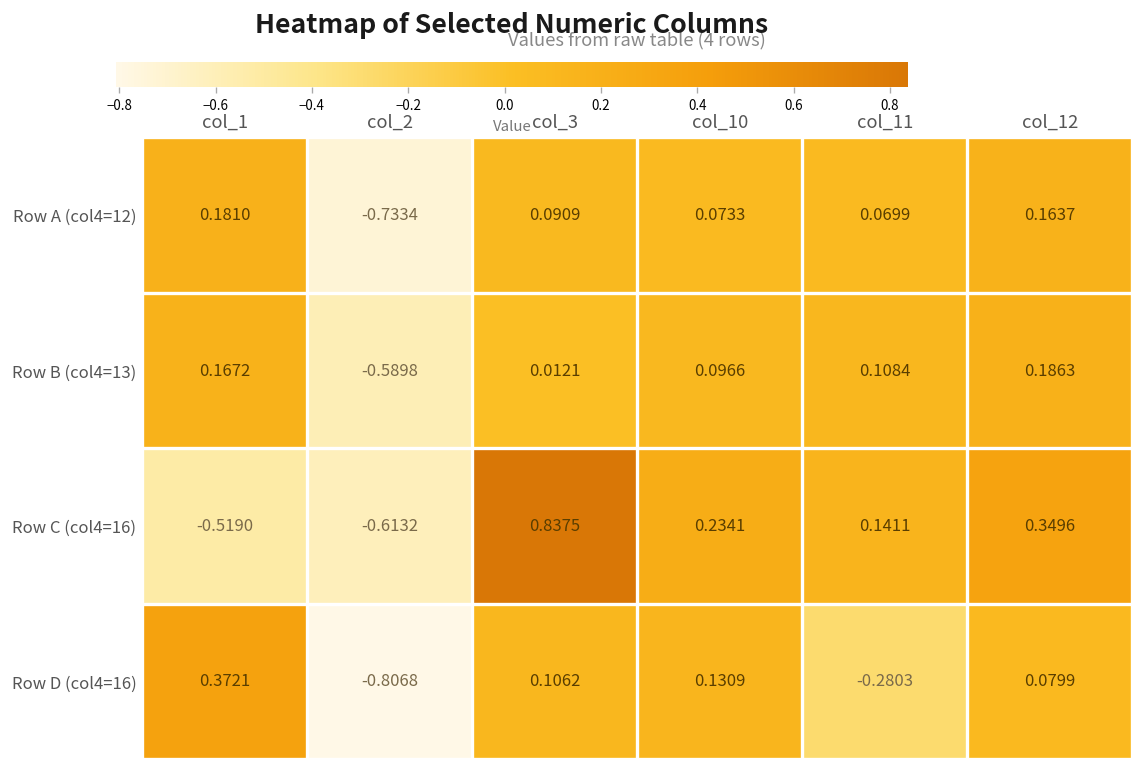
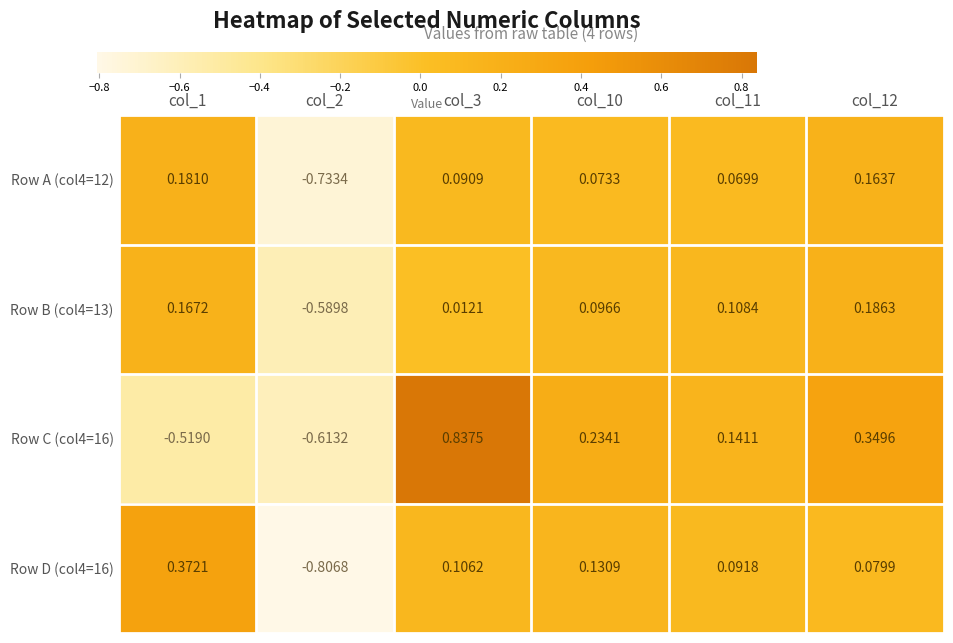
Row D (col4=16), col_11: -0.2803 -> 0.0918
